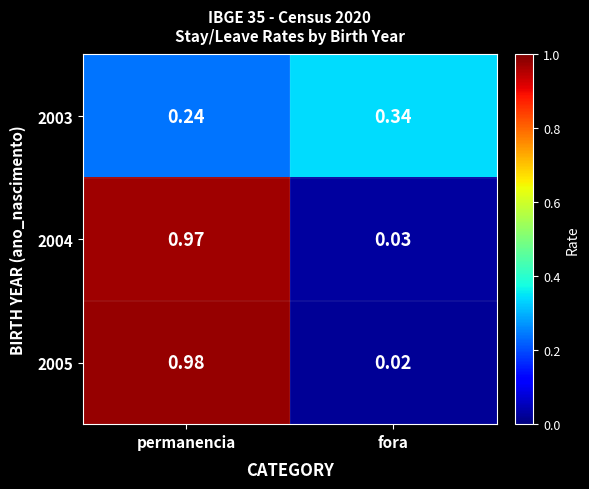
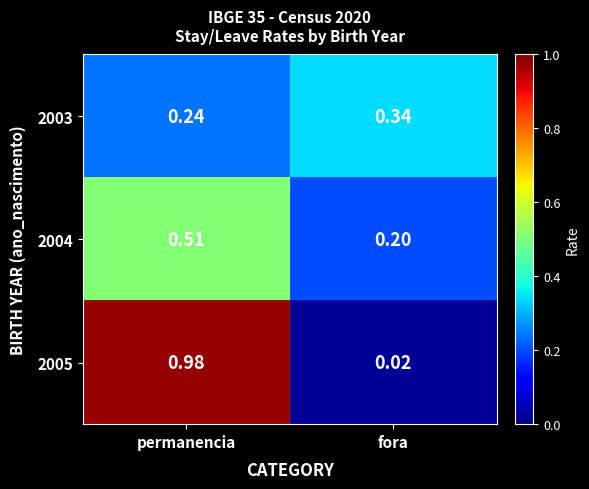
2004, permanencia: 0.97 -> 0.51
2004, fora: 0.03 -> 0.20
